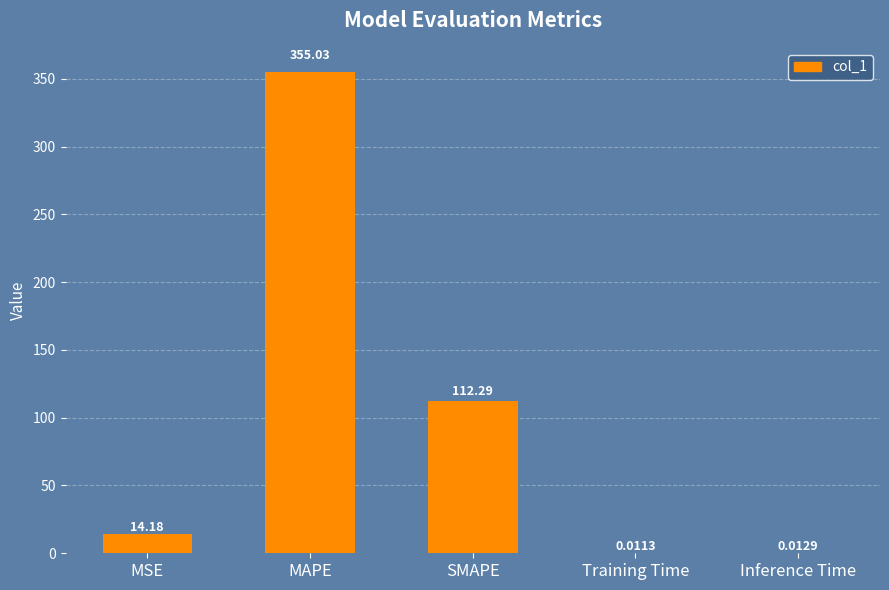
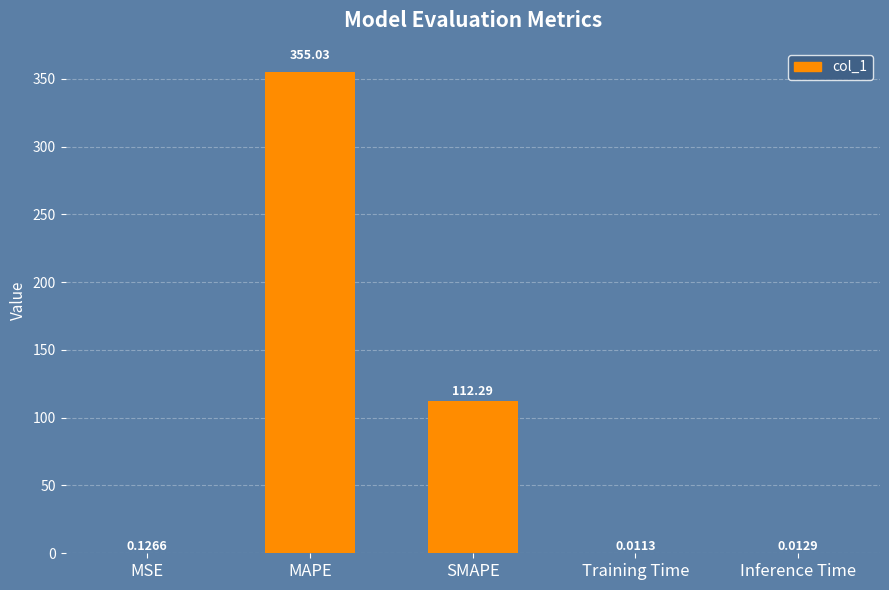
MSE: 14.18 -> 0.1266
